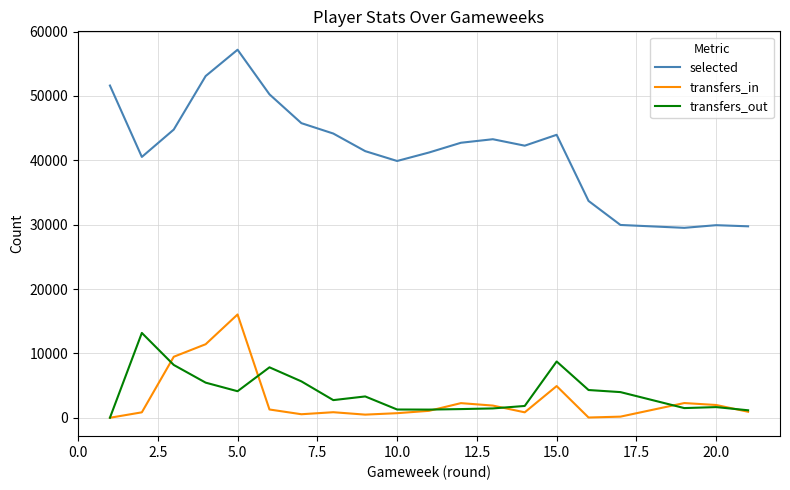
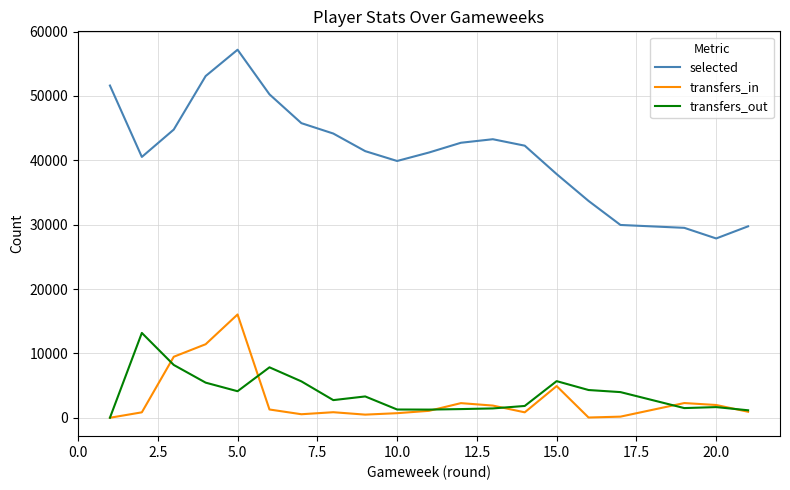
selected, 15.0: 44000 -> 38000
transfers_out, 15.0: 9000 -> 6000
selected, 20.0: 30000 -> 28000
